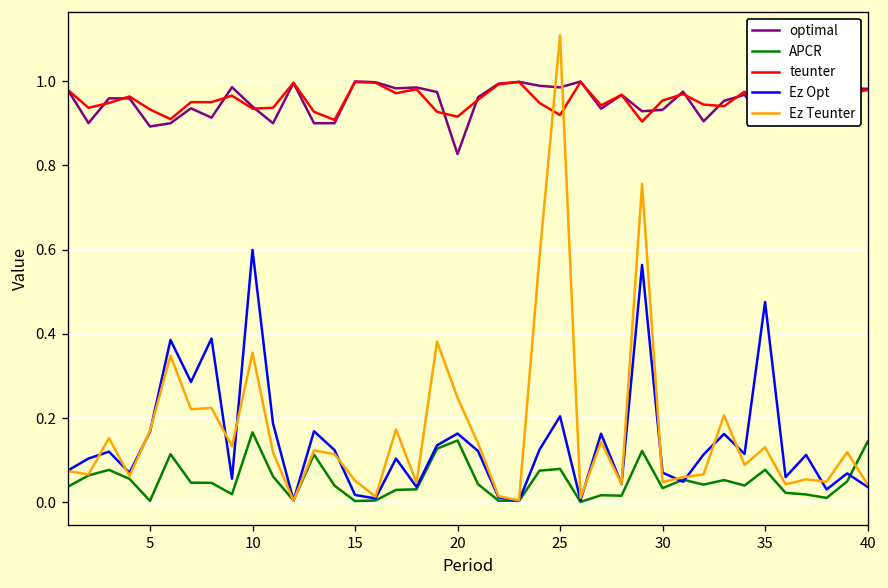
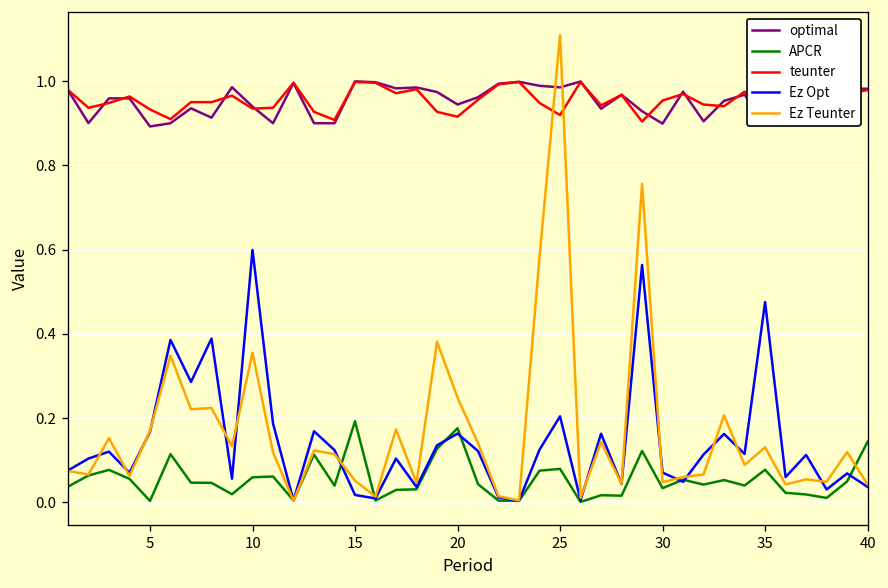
APCR, 10: 0.17 -> 0.06
APCR, 15: 0.00 -> 0.19
optimal, 20: 0.83 -> 0.94
APCR, 20: 0.15 -> 0.18
optimal, 30: 0.93 -> 0.90
